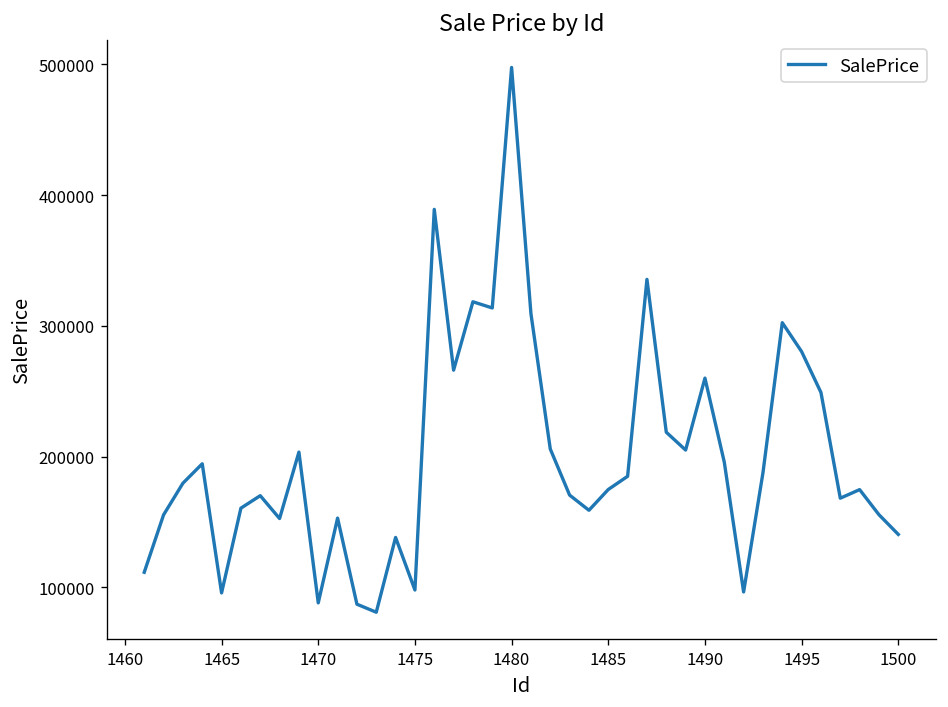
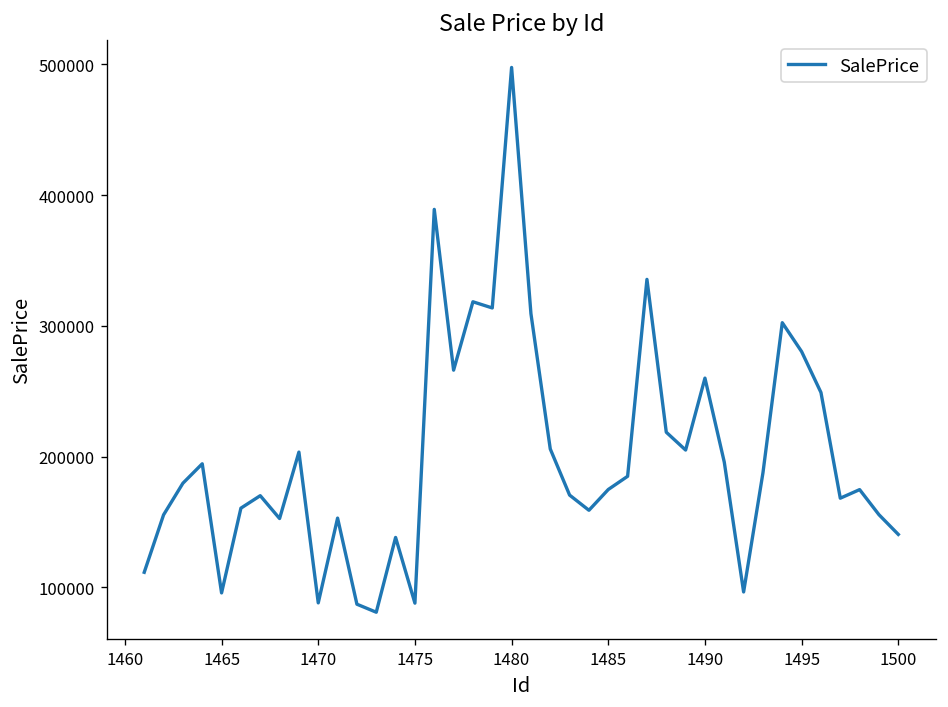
1475: 98000 -> 88000
